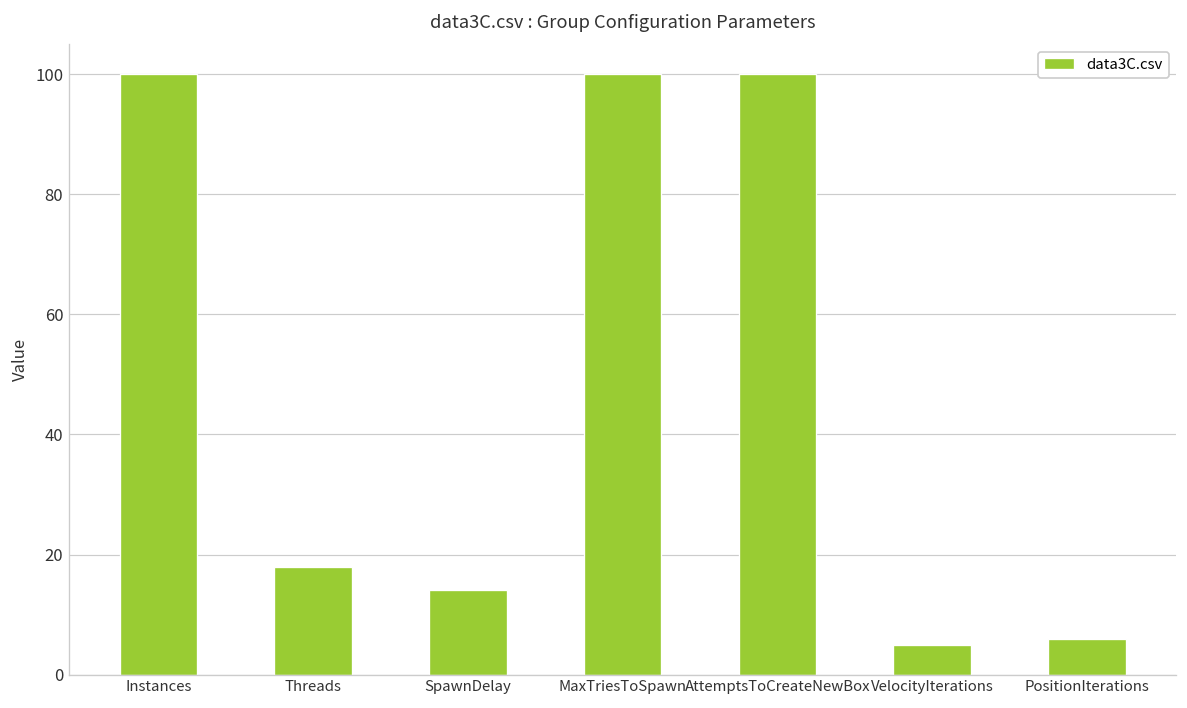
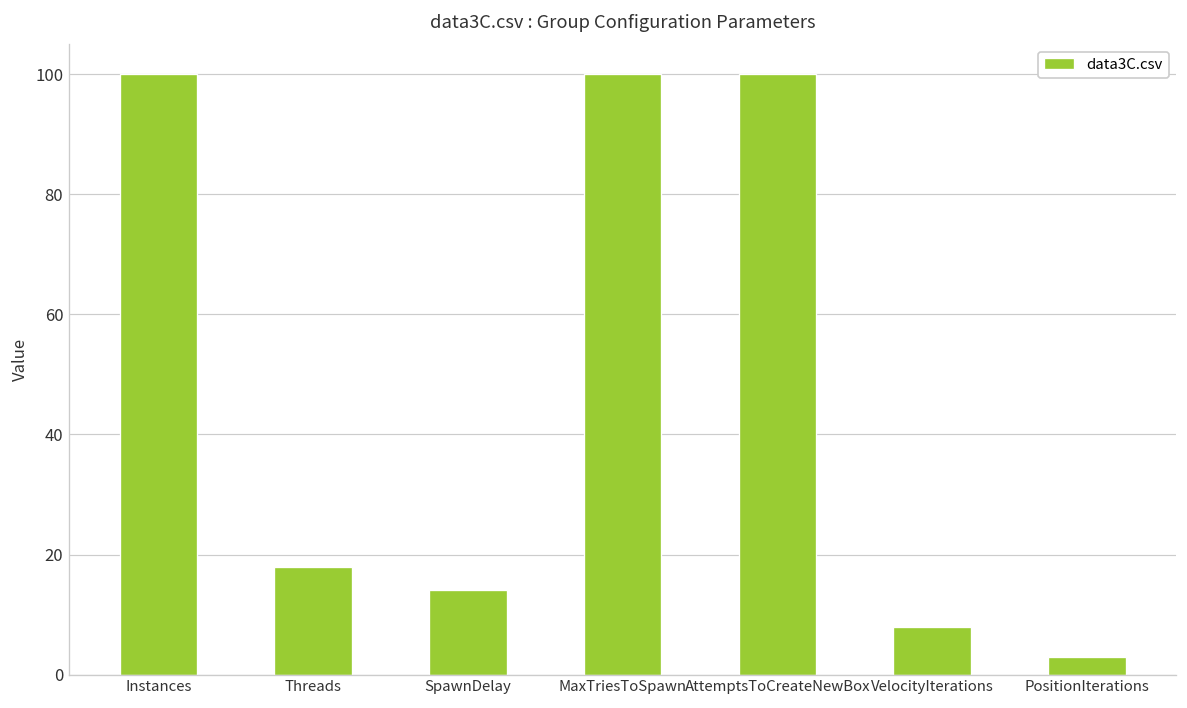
VelocityIterations: 5 -> 8
PositionIterations: 6 -> 3
